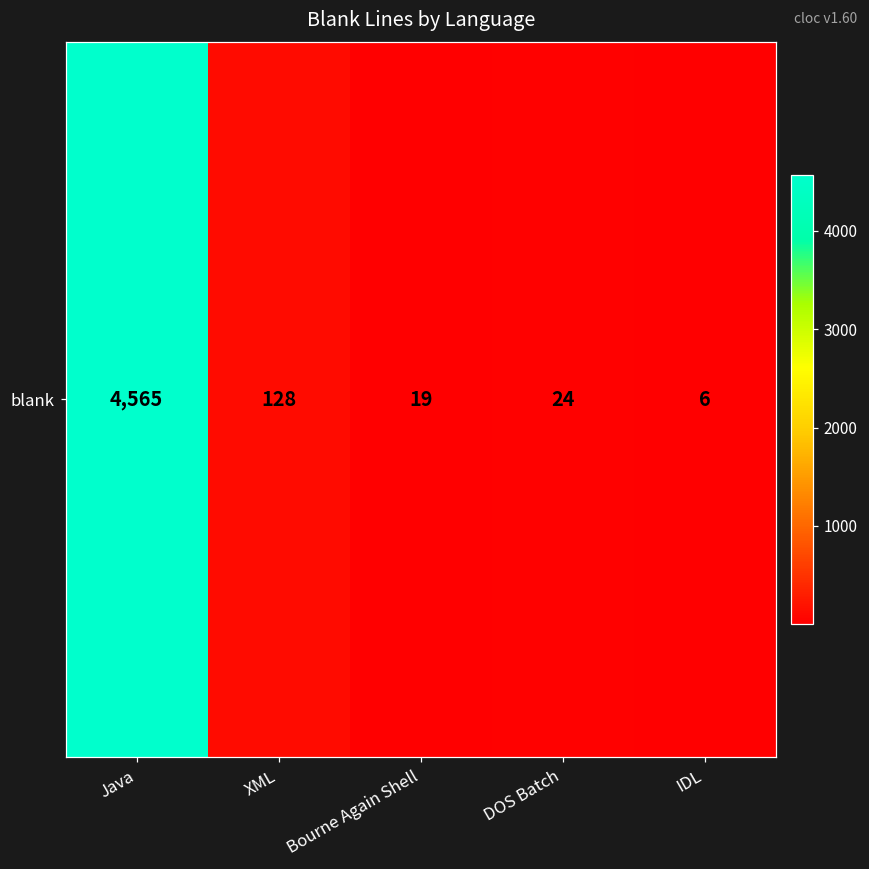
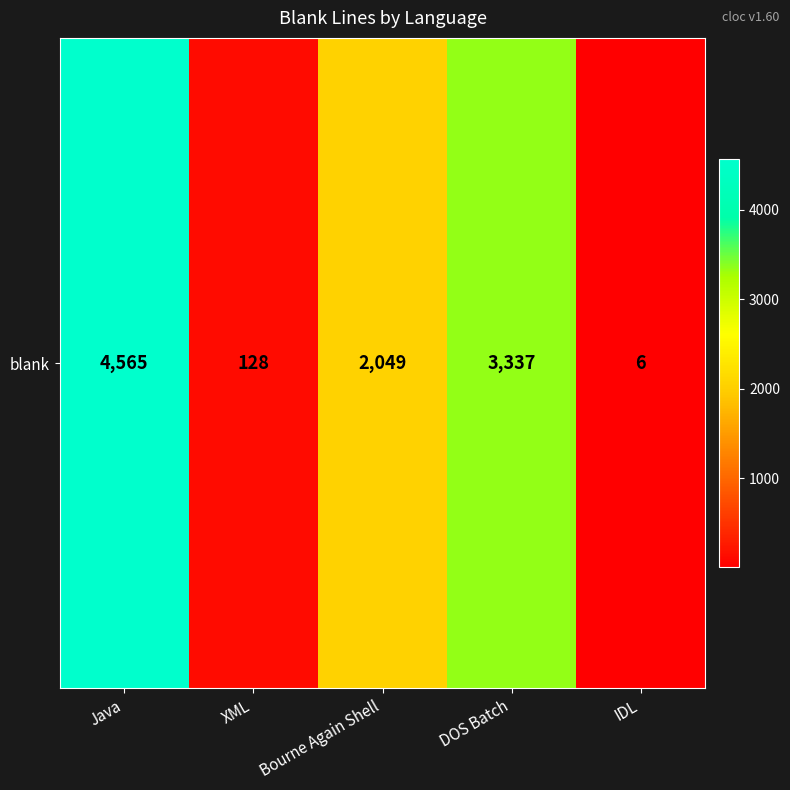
blank, Bourne Again Shell: 19 -> 2,049
blank, DOS Batch: 24 -> 3,337
